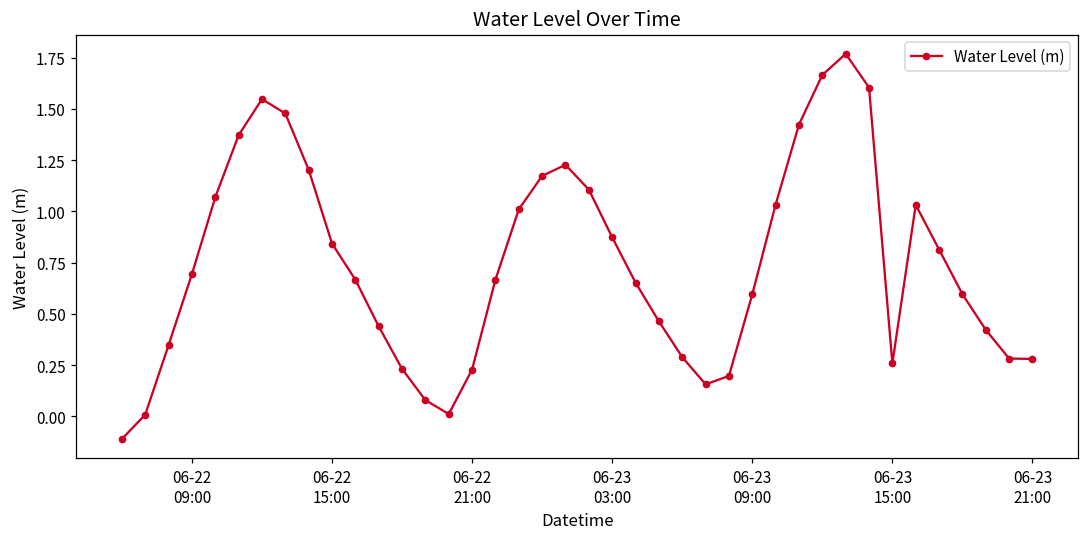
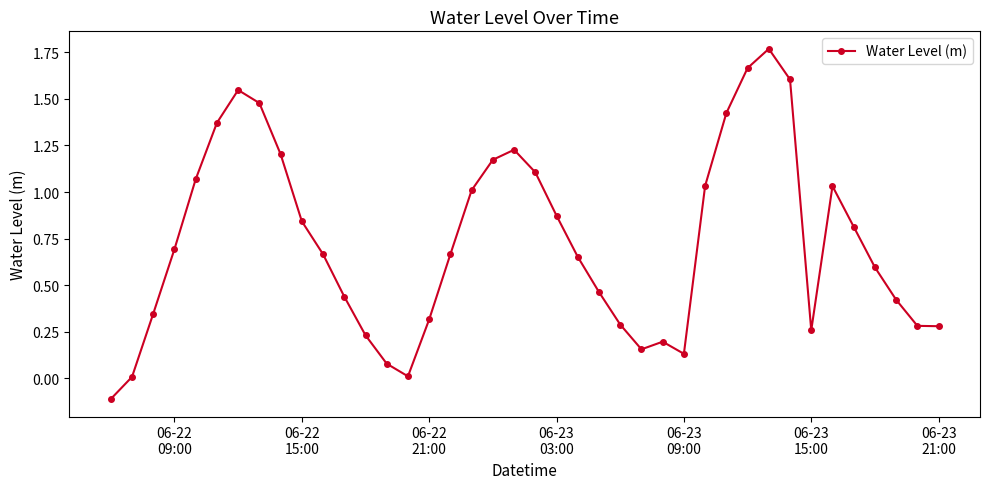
06-22 21:00: 0.23 -> 0.32
06-23 09:00: 0.60 -> 0.13
